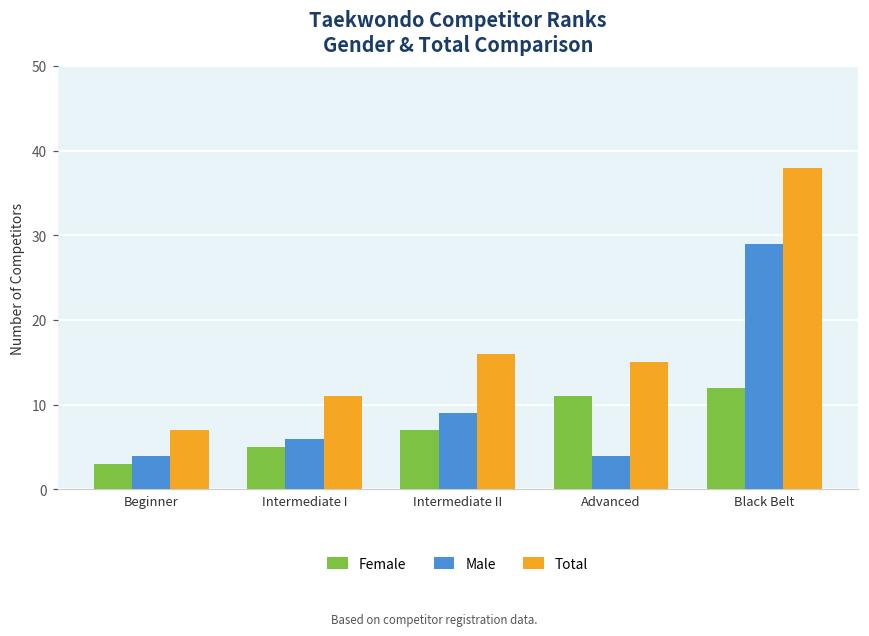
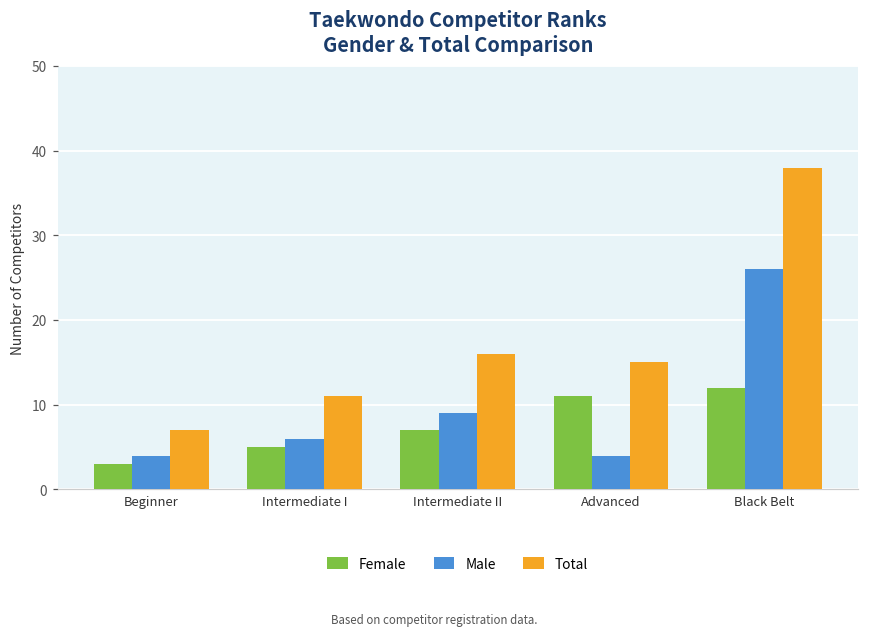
Male, Black Belt: 29 -> 26
